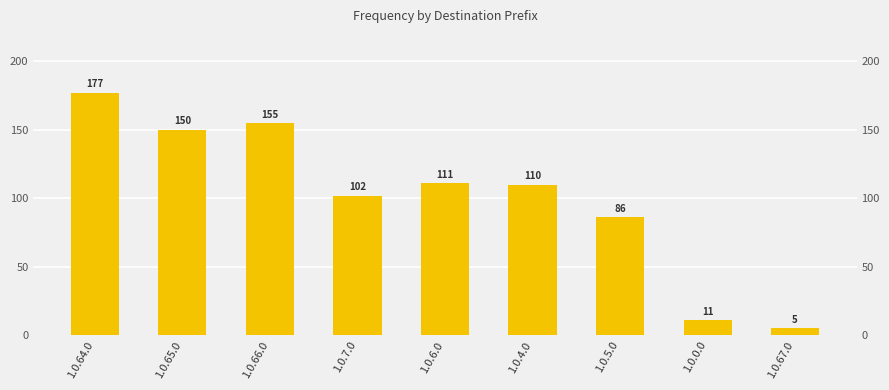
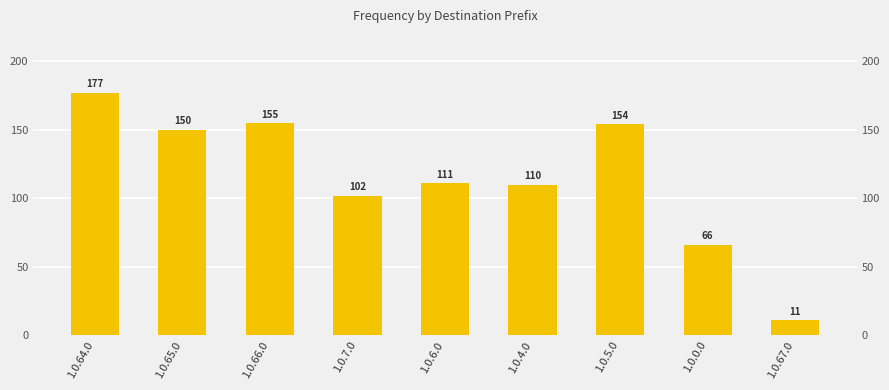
1.0.5.0: 86 -> 154
1.0.0.0: 11 -> 66
1.0.67.0: 5 -> 11
